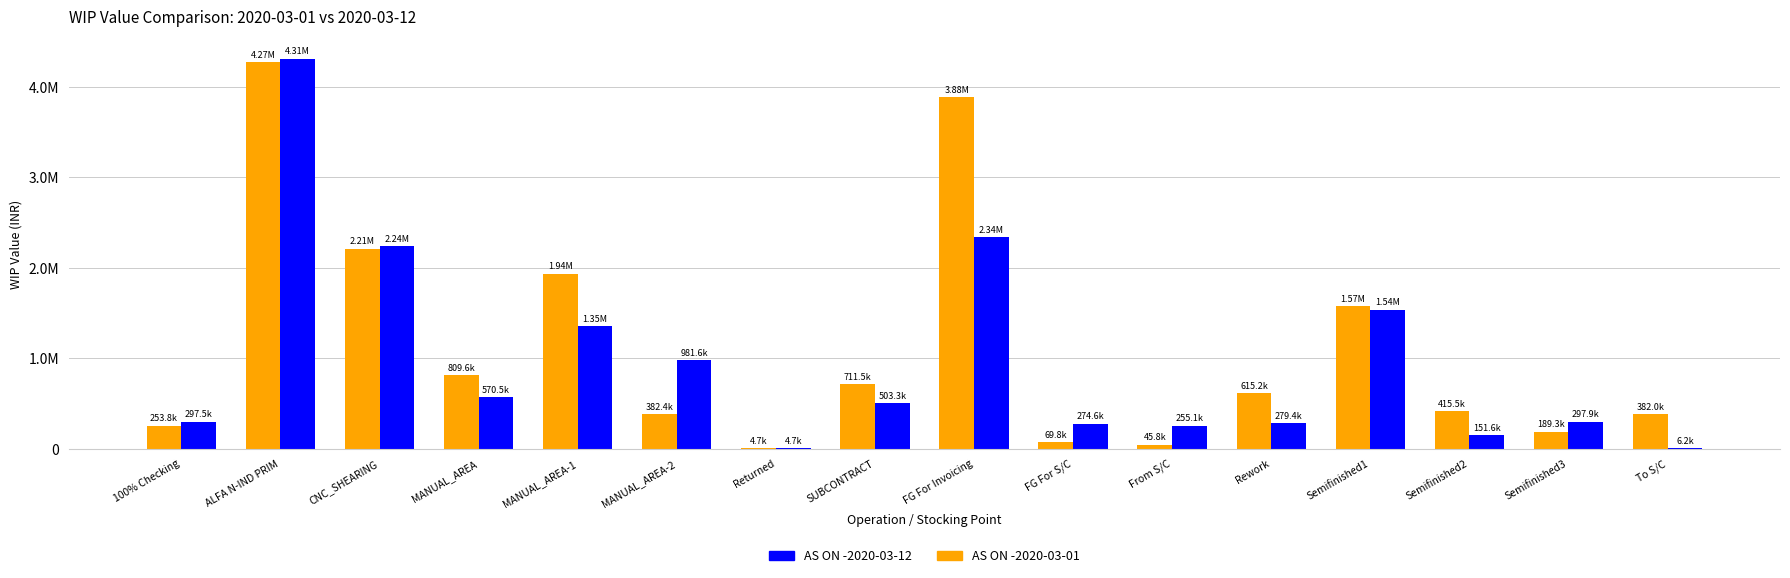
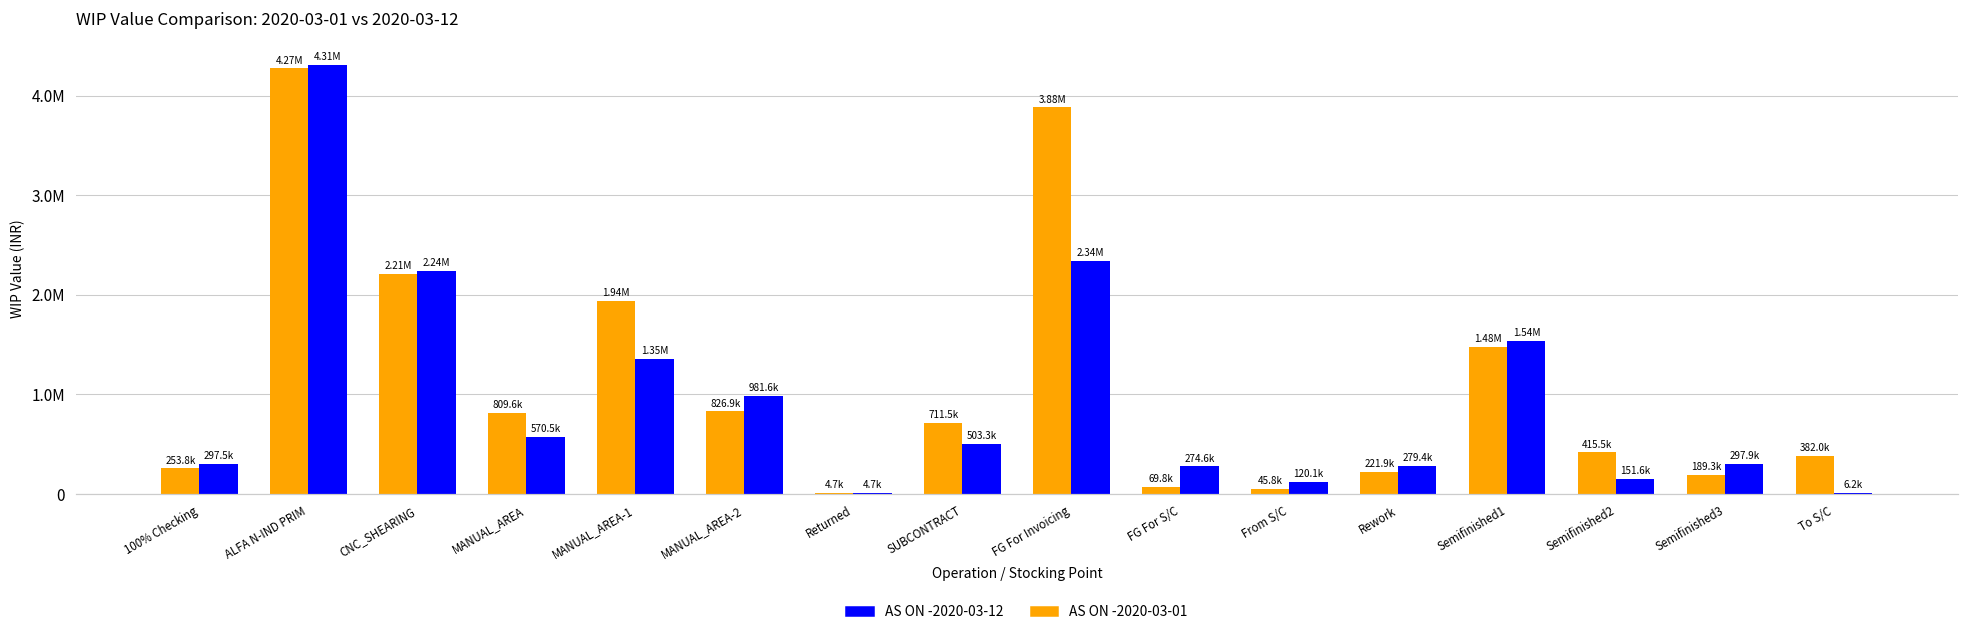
AS ON -2020-03-01, MANUAL_AREA-2: 382.4k -> 826.9k
AS ON -2020-03-12, From S/C: 255.1k -> 120.1k
AS ON -2020-03-01, Rework: 615.2k -> 221.9k
AS ON -2020-03-01, Semifinished1: 1.57M -> 1.48M
